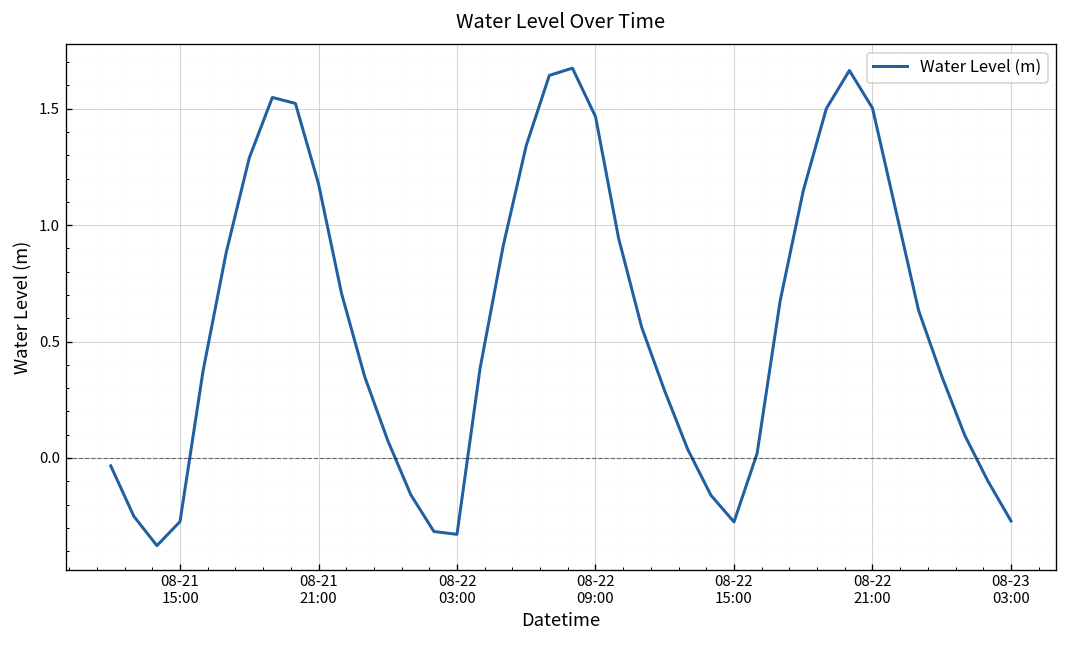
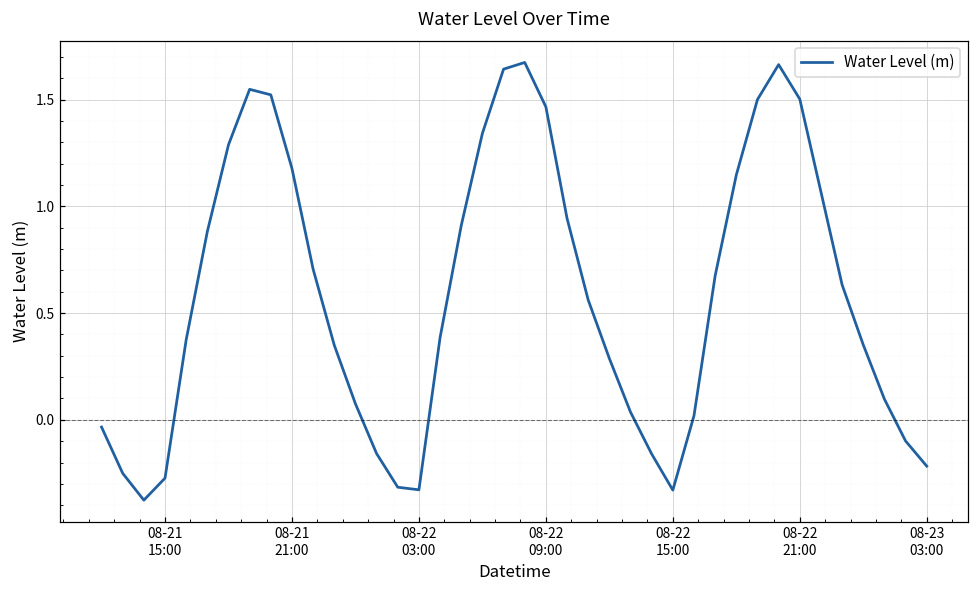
08-22 15:00: -0.27 -> -0.33
08-23 03:00: -0.27 -> -0.22
